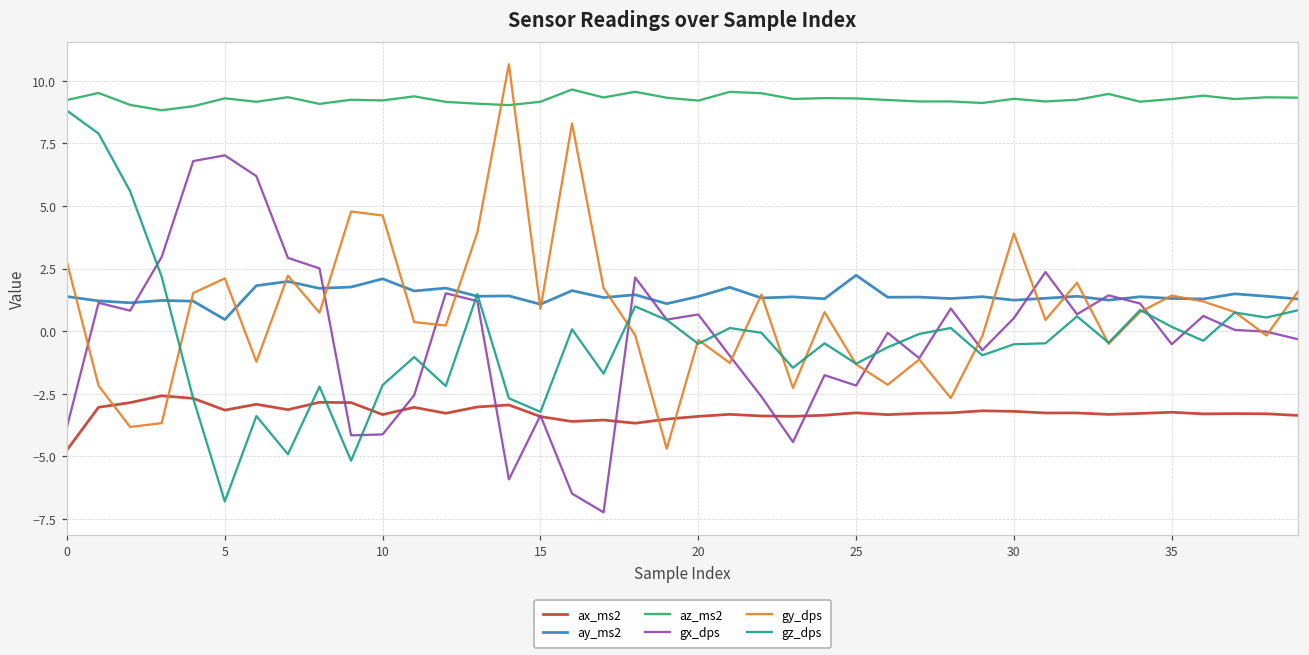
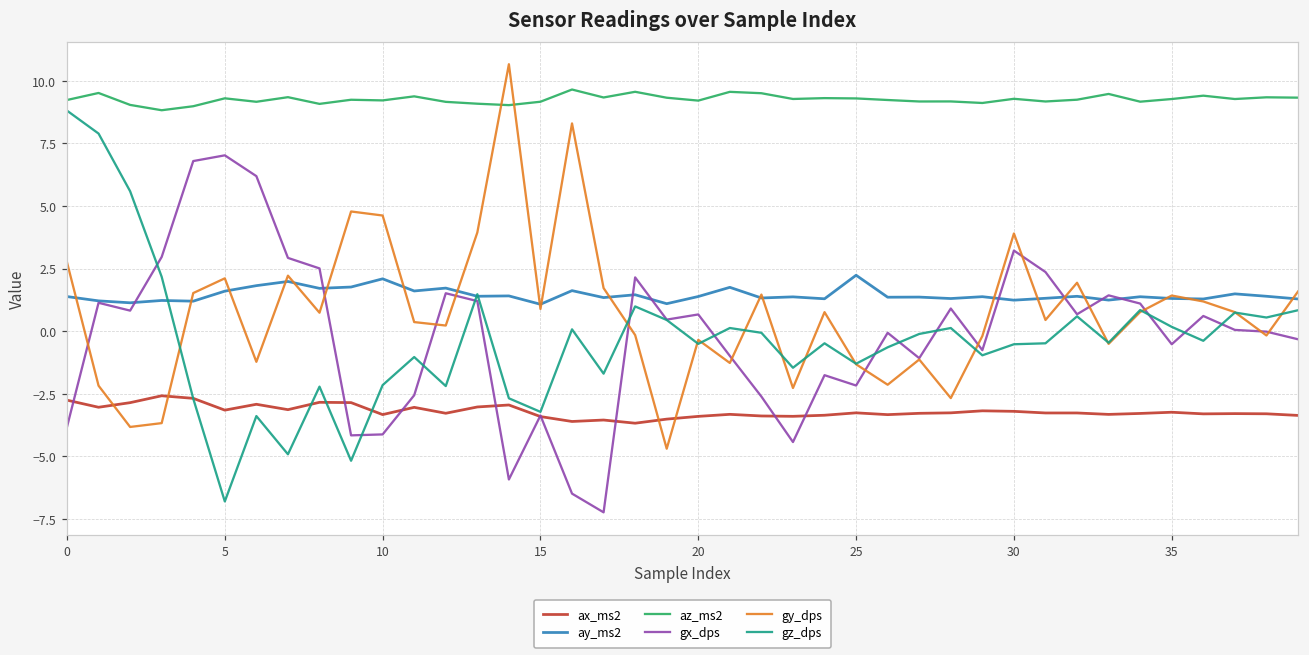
ax_ms2, 0: -4.8 -> -2.8
ay_ms2, 5: 0.5 -> 1.6
gx_dps, 30: 0.5 -> 3.2
